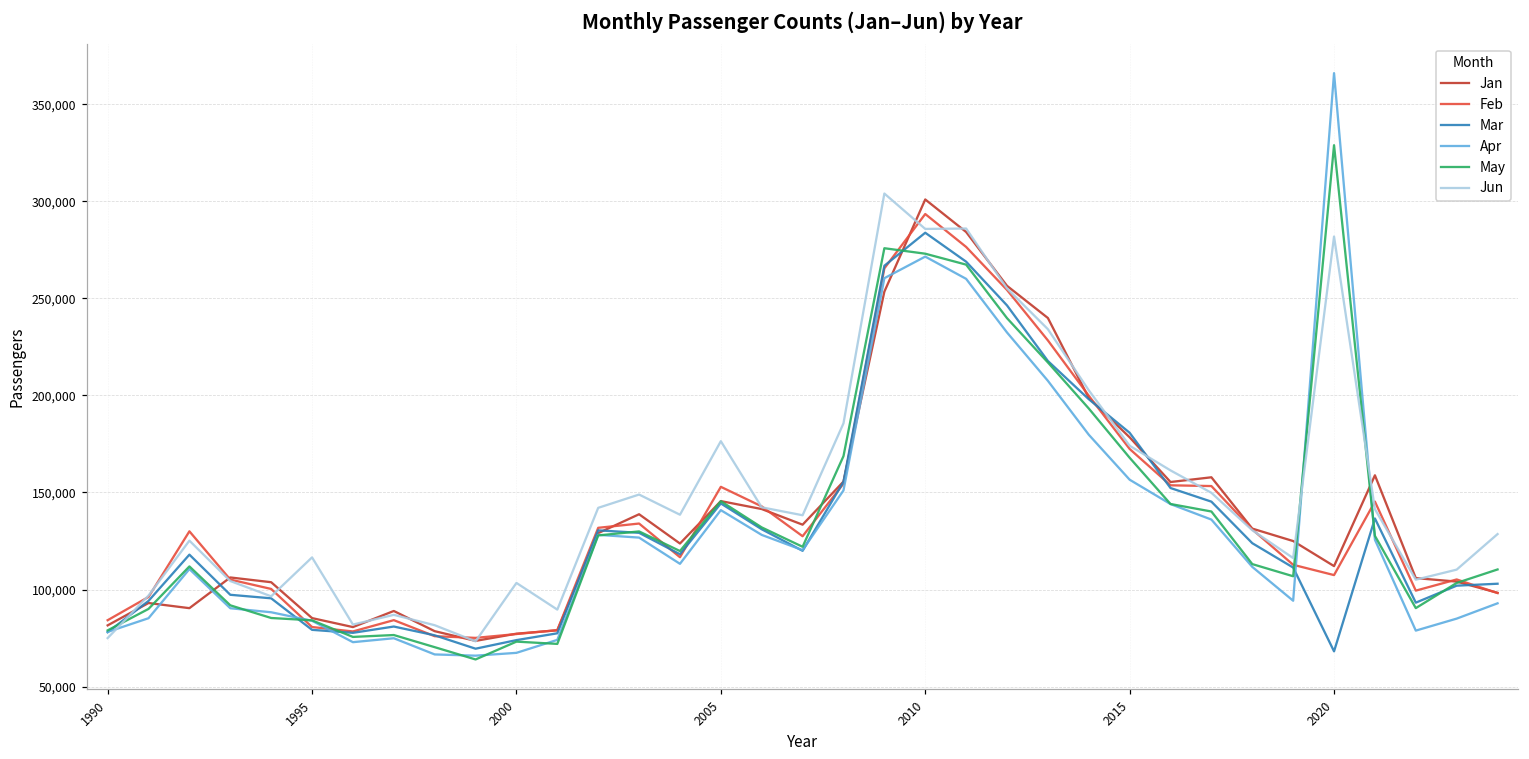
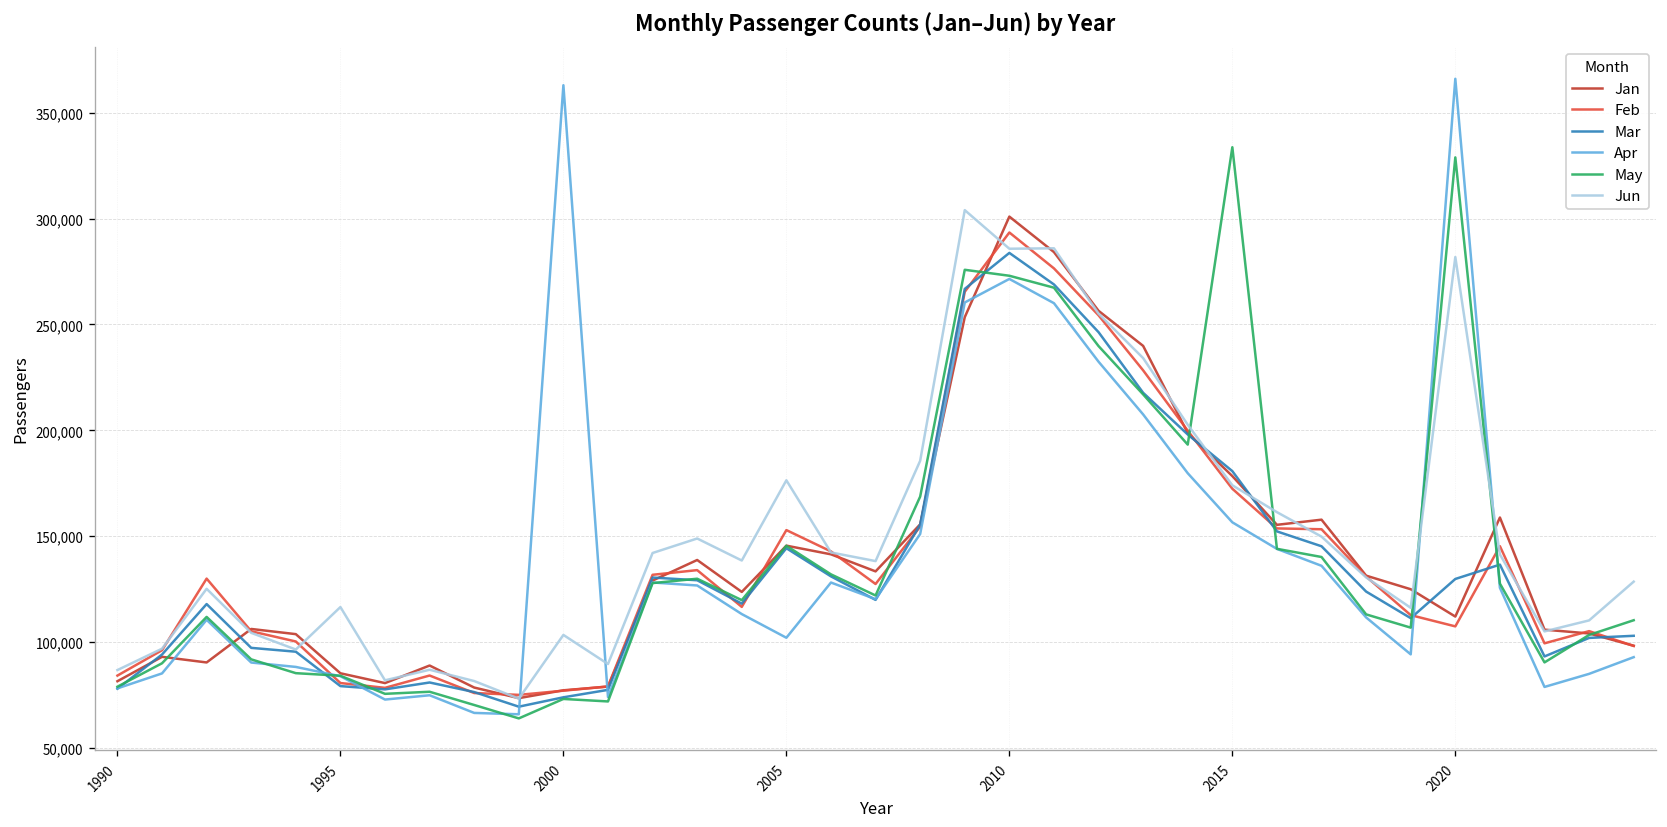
Jun, 1990: 75,000 -> 87,000
Apr, 2000: 67,000 -> 363,000
Apr, 2005: 141,000 -> 102,000
May, 2015: 168,000 -> 334,000
Mar, 2020: 68,000 -> 130,000
